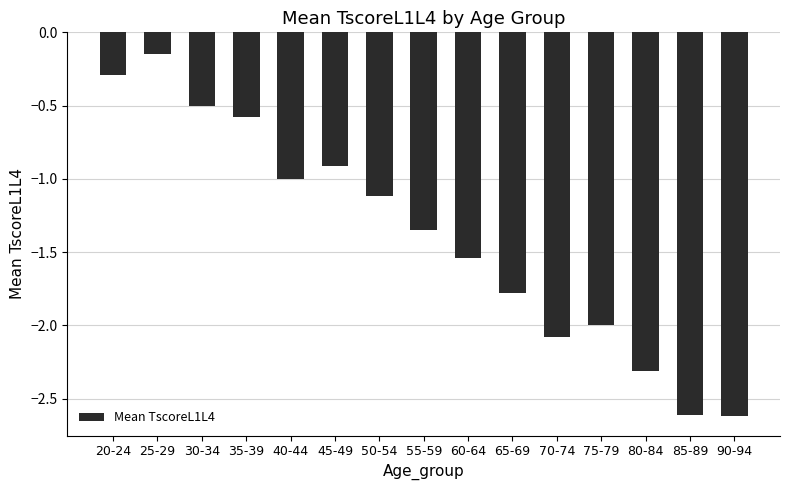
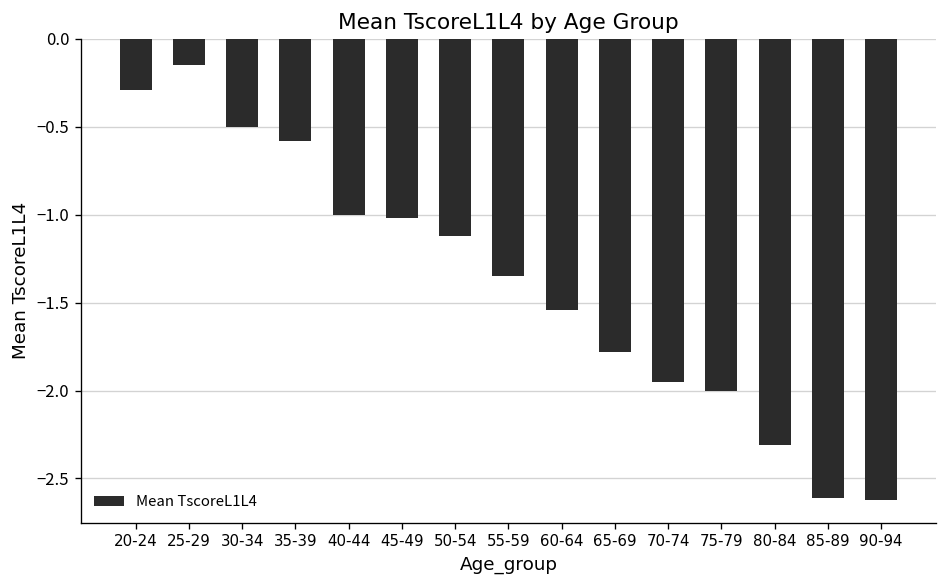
45-49: -0.91 -> -1.02
70-74: -2.08 -> -1.95
